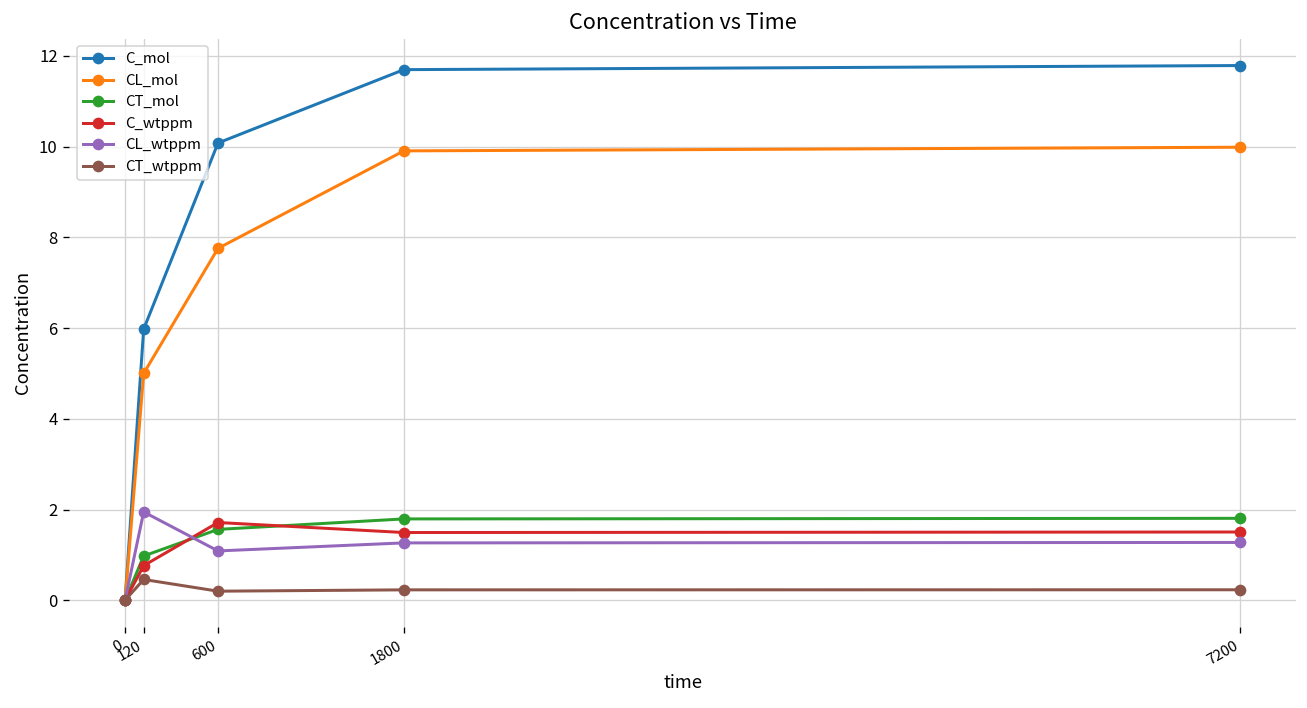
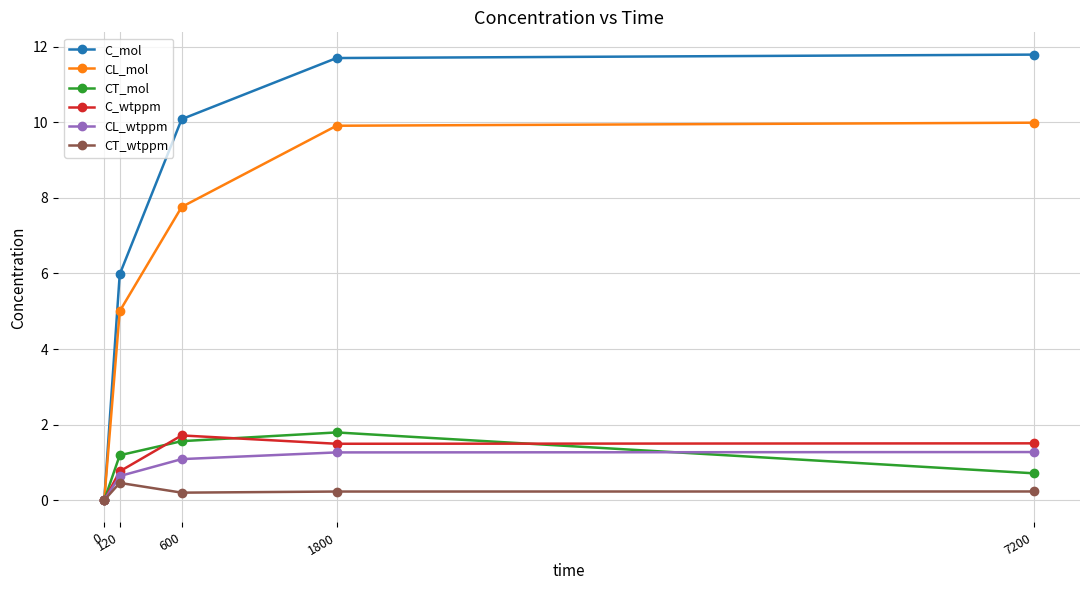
CT_mol, 120: 1.0 -> 1.2
CL_wtppm, 120: 1.9 -> 0.6
CT_mol, 7200: 1.8 -> 0.7
